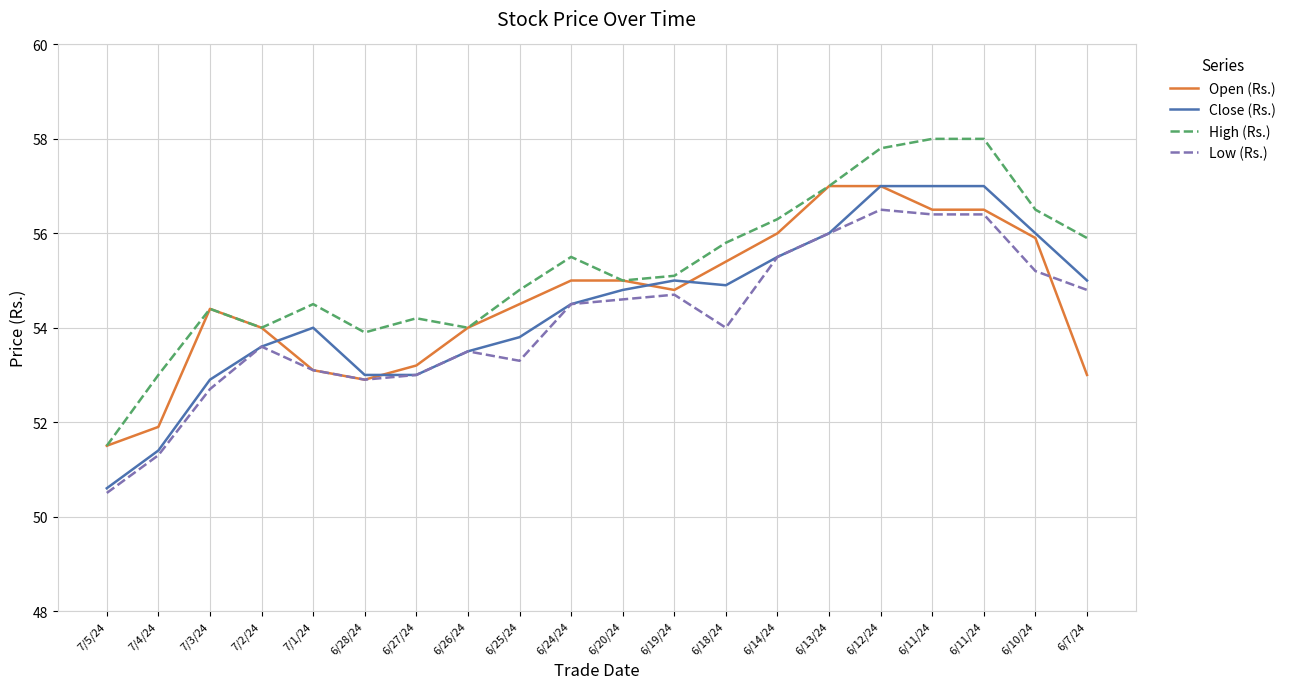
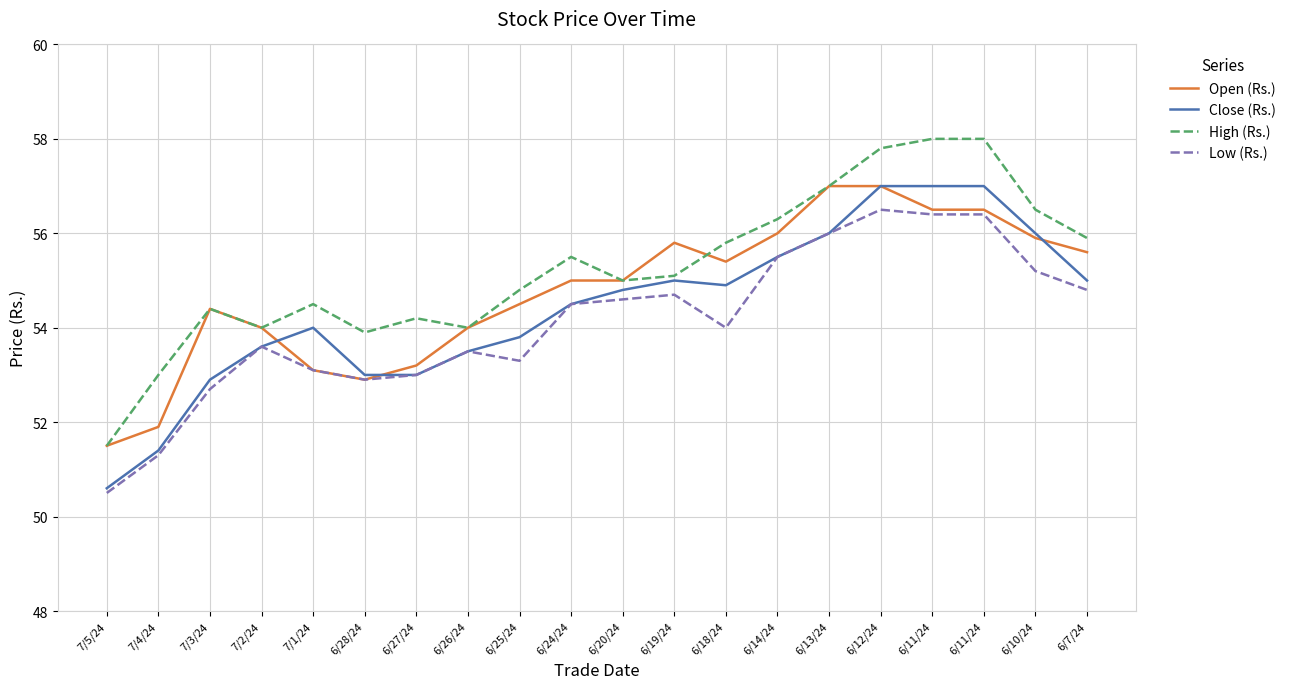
Open (Rs.), 6/19/24: 54.8 -> 55.8
Open (Rs.), 6/7/24: 53.0 -> 55.6
